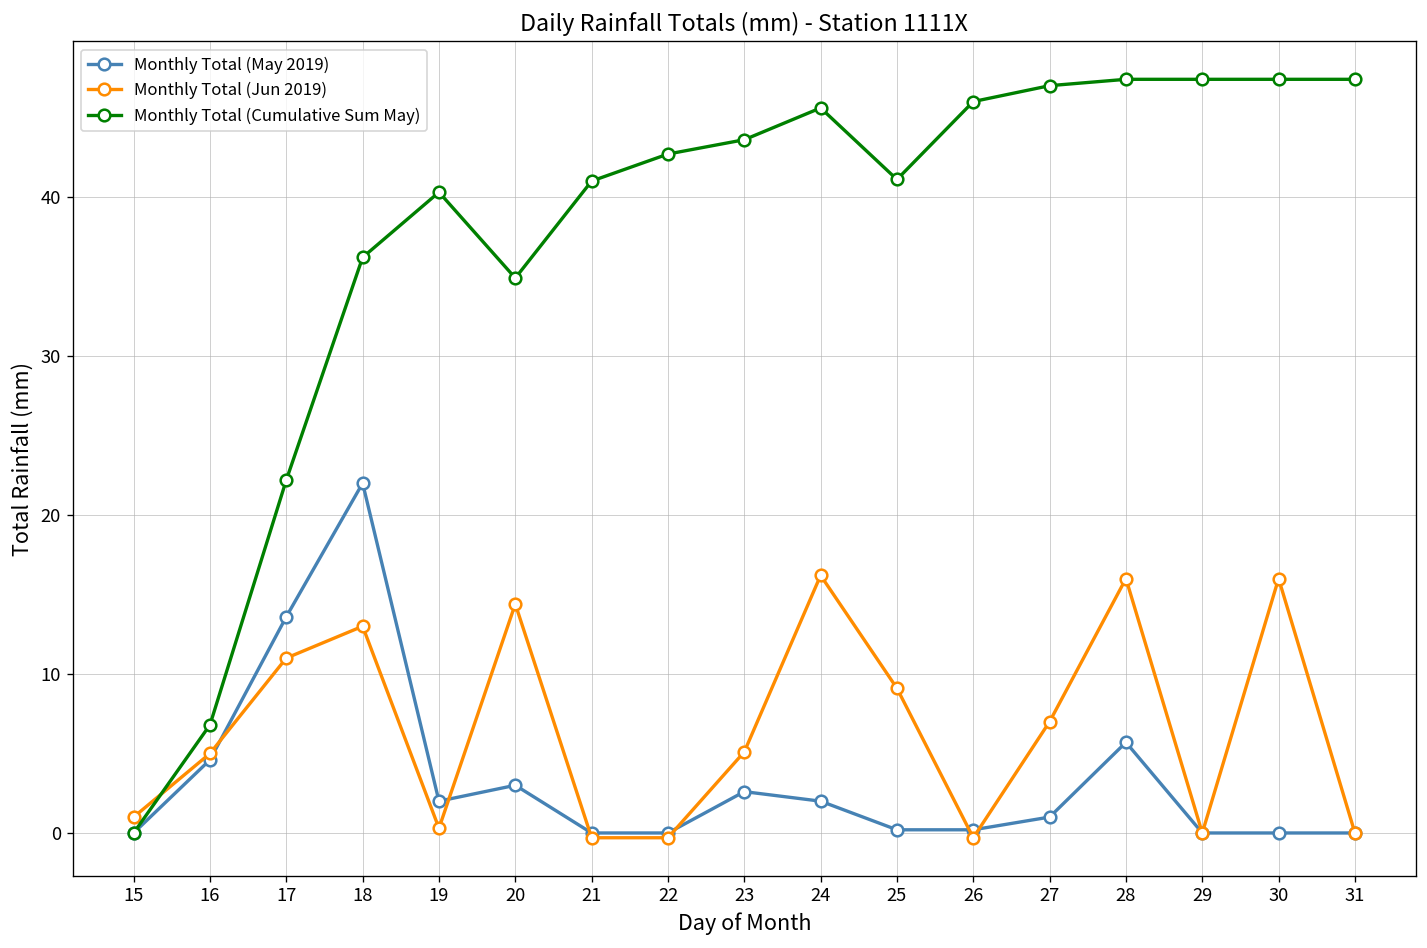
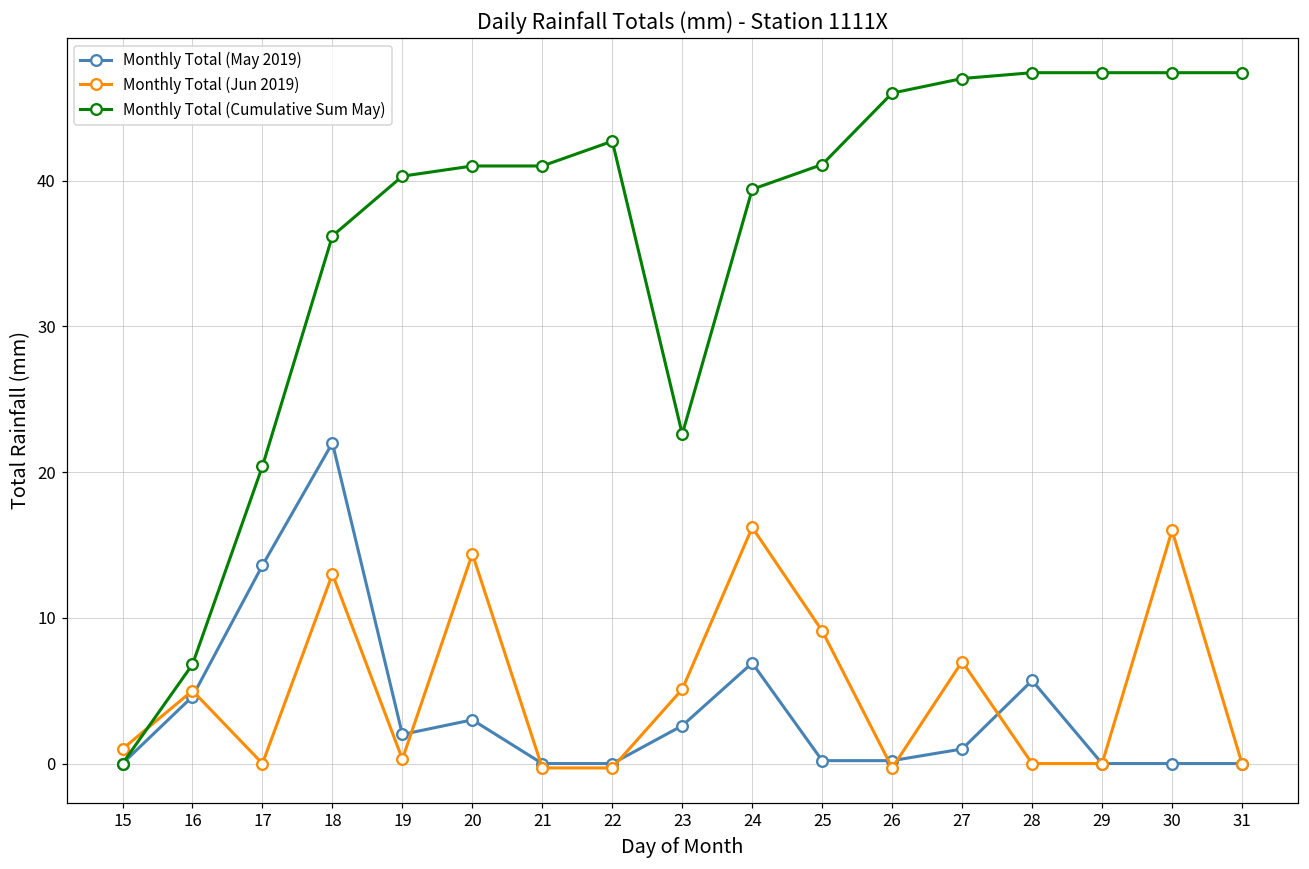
Monthly Total (Jun 2019), 17: 11 -> 0
Monthly Total (Cumulative Sum May), 17: 22.2 -> 20.4
Monthly Total (Cumulative Sum May), 20: 34.9 -> 41.0
Monthly Total (Cumulative Sum May), 23: 43.6 -> 22.6
Monthly Total (May 2019), 24: 2.0 -> 6.9
Monthly Total (Cumulative Sum May), 24: 45.6 -> 39.4
Monthly Total (Jun 2019), 28: 16 -> 0
